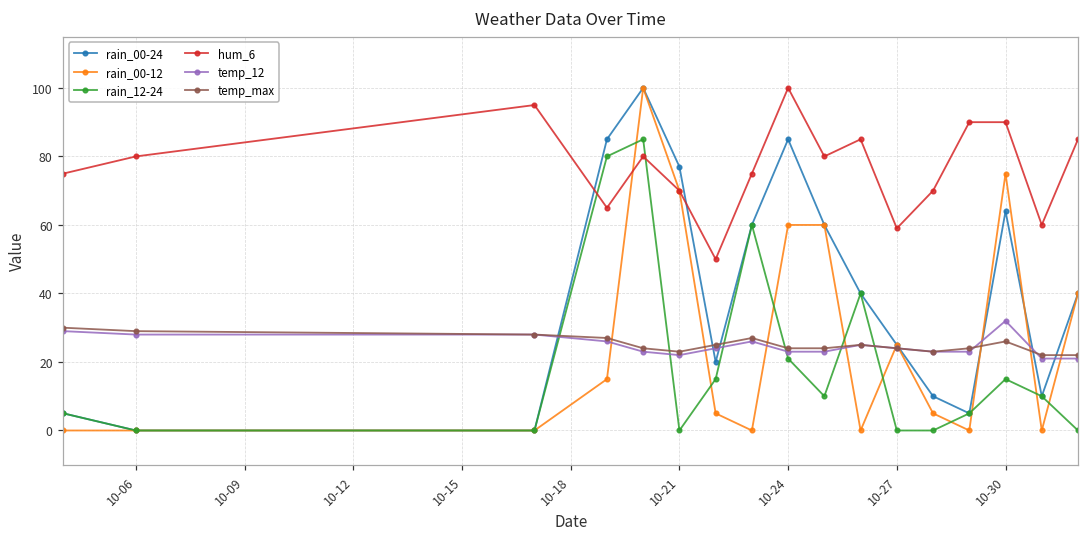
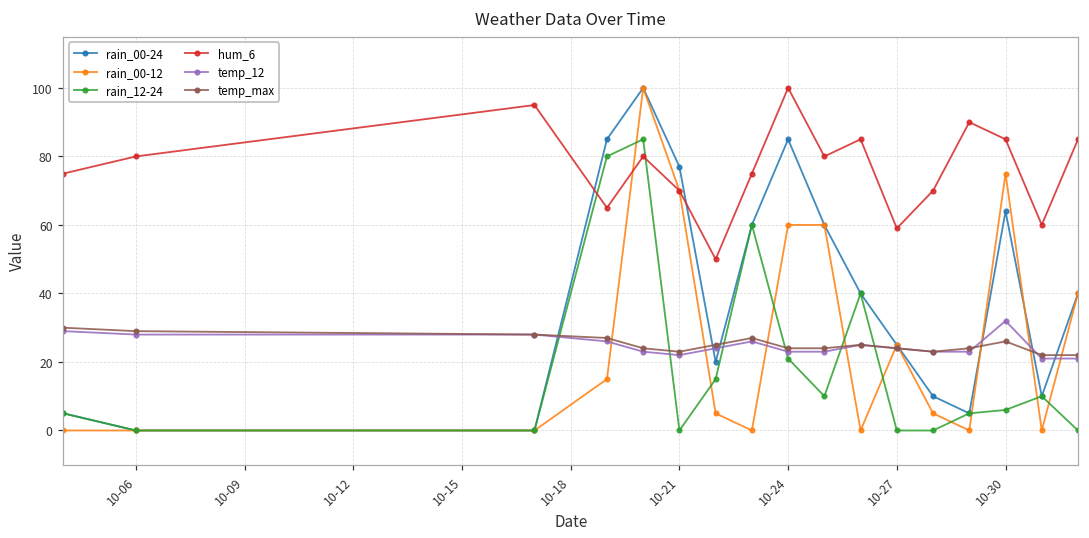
rain_12-24, 10-30: 15 -> 6
hum_6, 10-30: 90 -> 85
